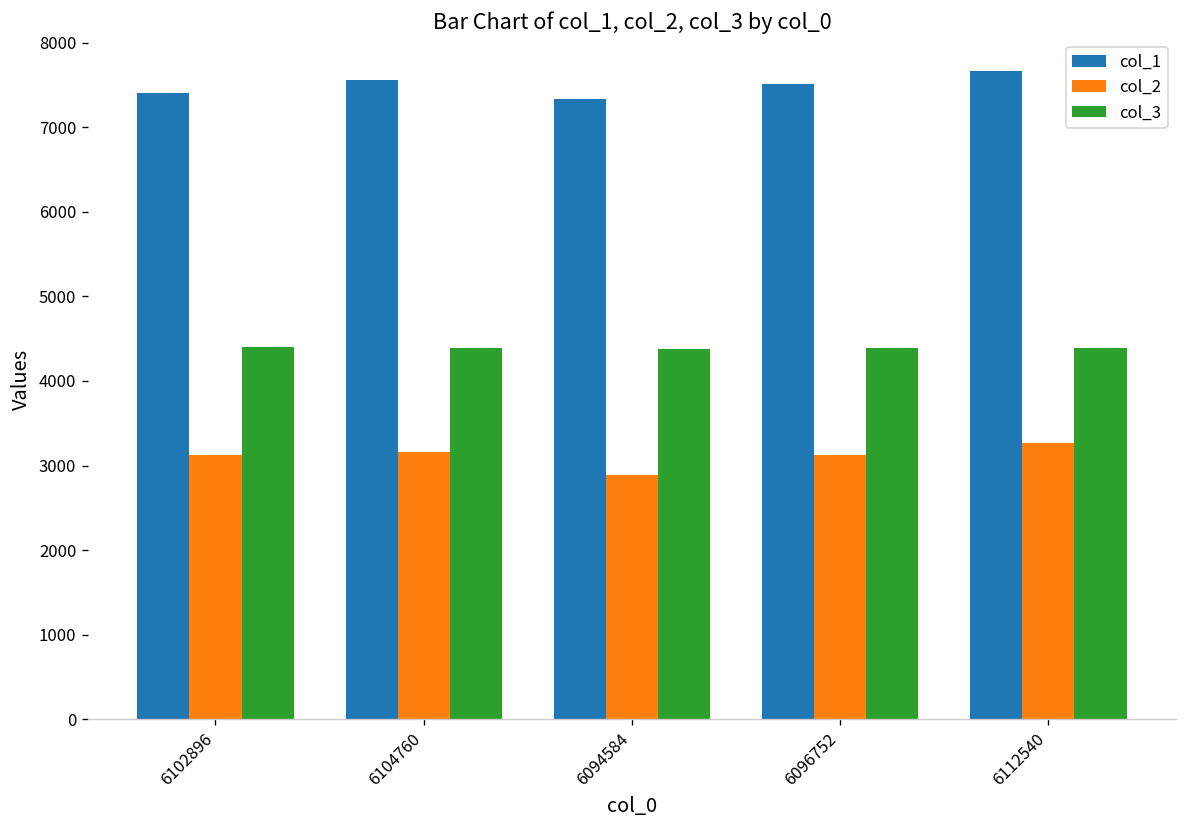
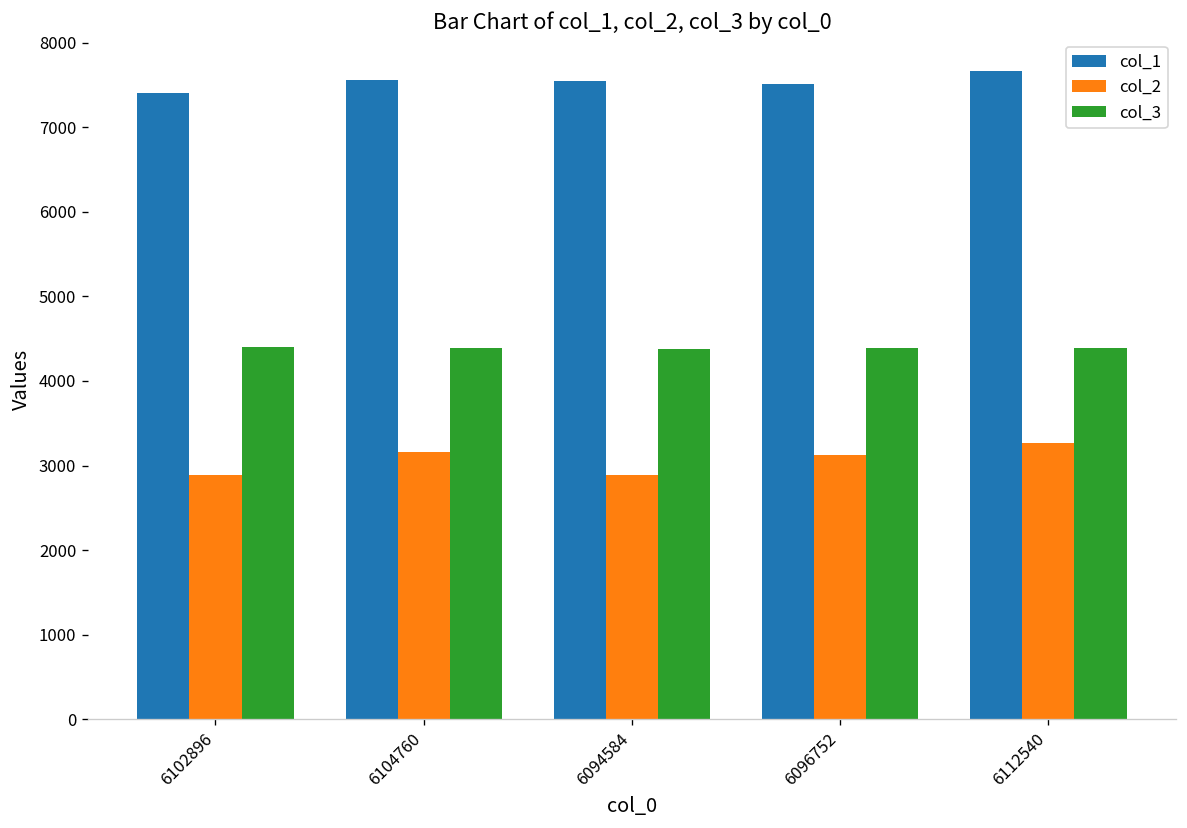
col_2, 6102896: 3100 -> 2900
col_1, 6094584: 7300 -> 7500
